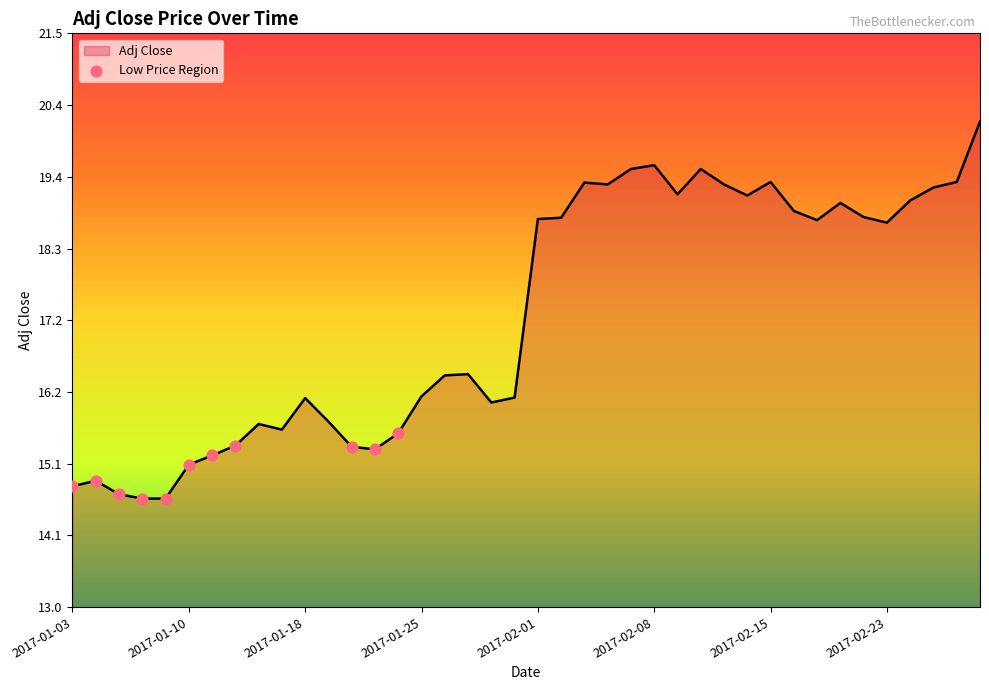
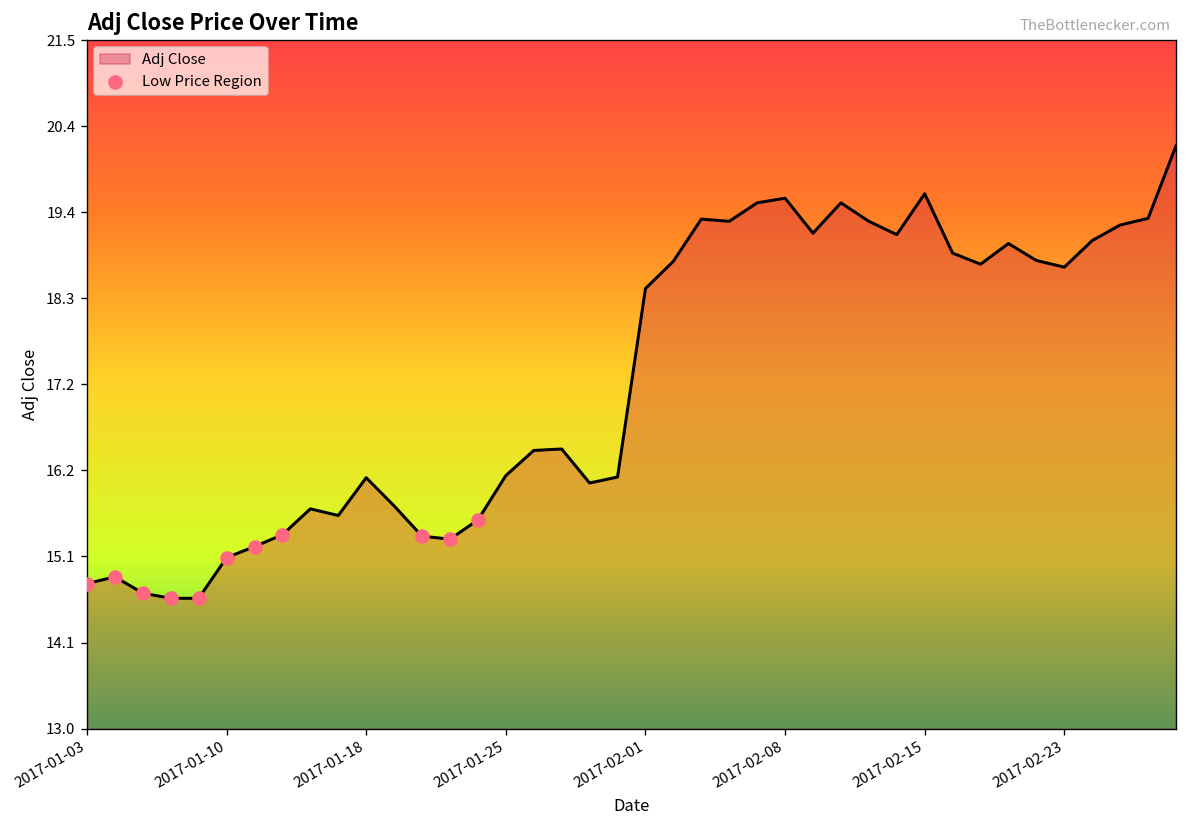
Adj Close, 2017-02-01: 18.7 -> 18.4
Adj Close, 2017-02-15: 19.3 -> 19.6
